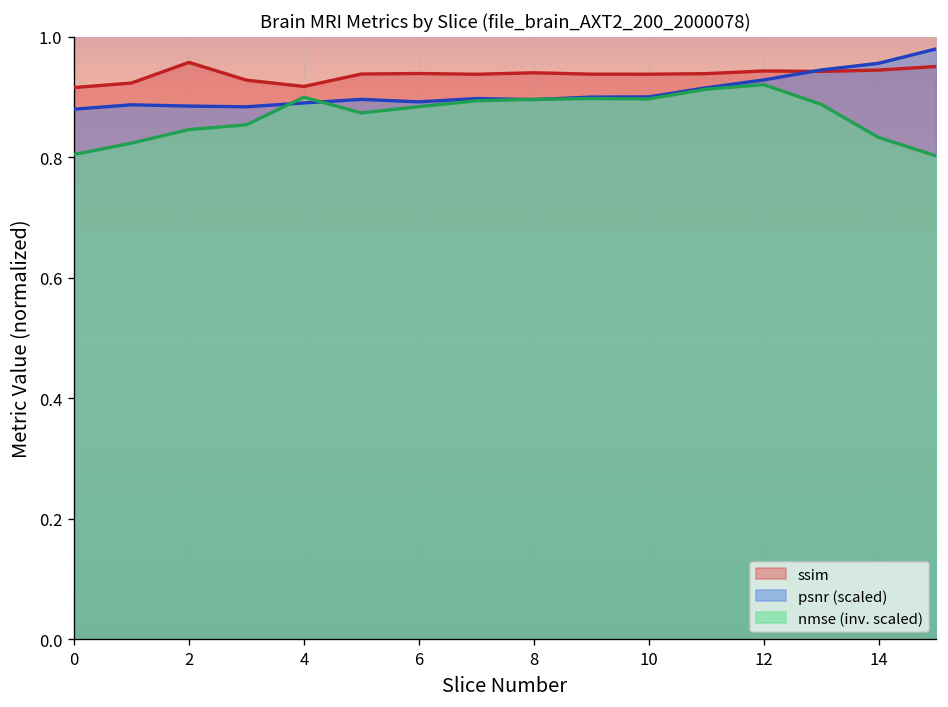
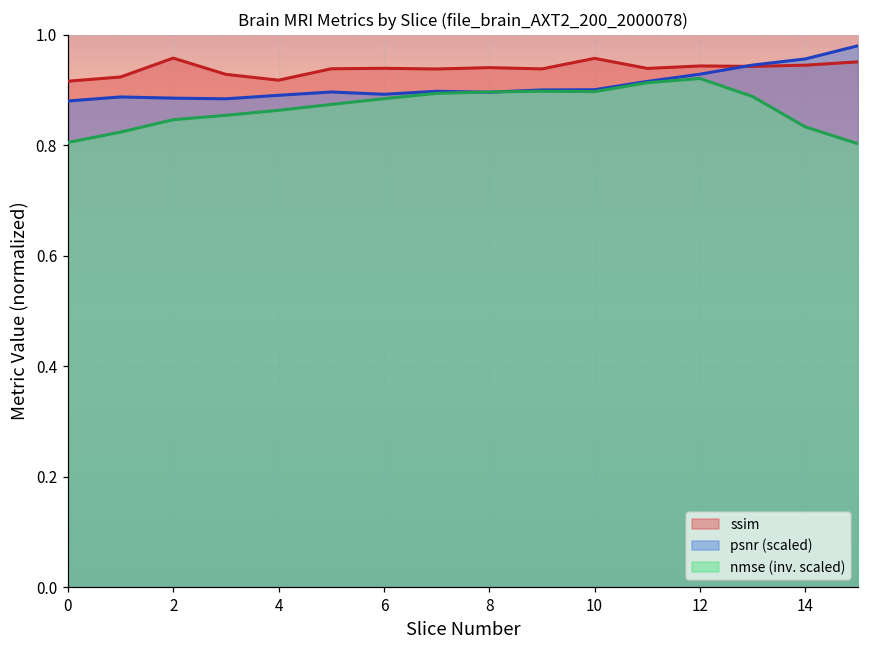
nmse (inv. scaled), 4: 0.90 -> 0.86
ssim, 10: 0.94 -> 0.96
